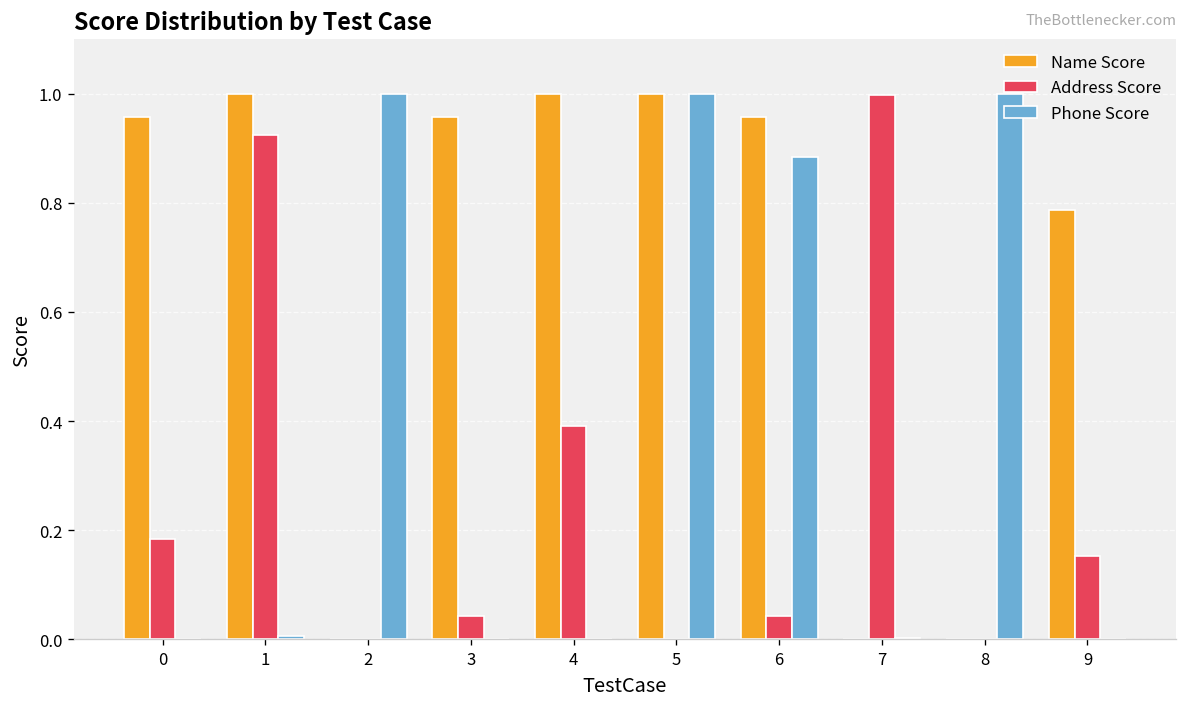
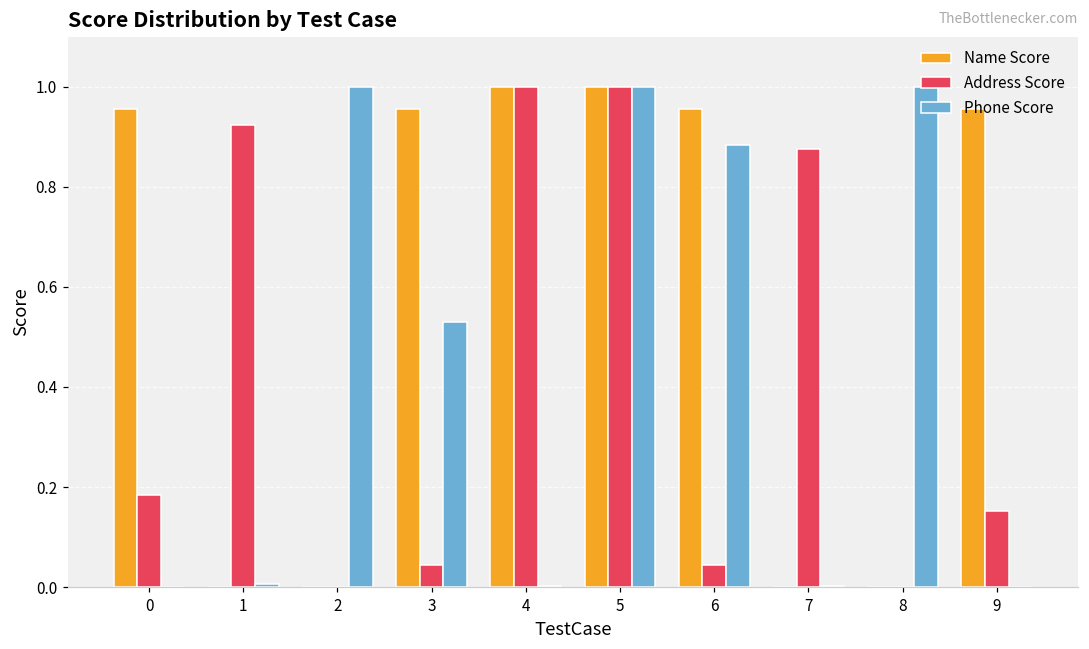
Name Score, 1: 1 -> 0
Phone Score, 3: 0.00 -> 0.53
Address Score, 4: 0.39 -> 1.00
Address Score, 5: 0 -> 1
Address Score, 7: 1.00 -> 0.88
Name Score, 9: 0.79 -> 0.96
